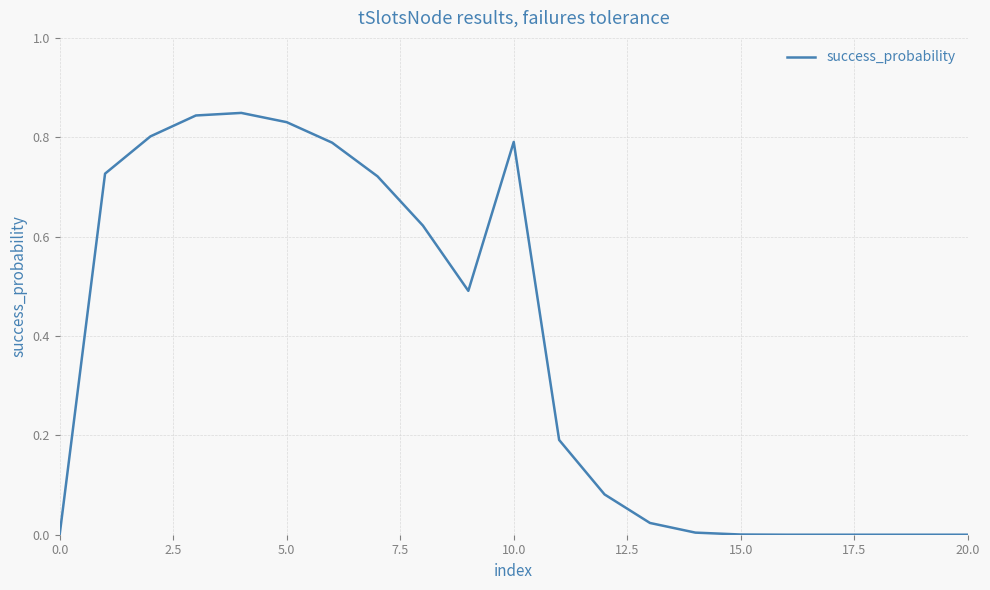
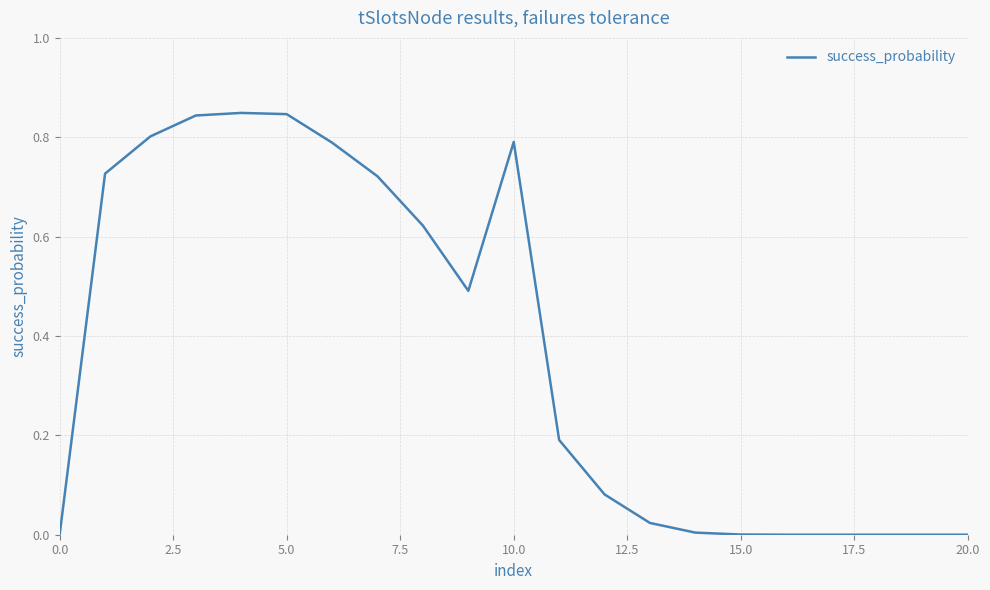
5.0: 0.83 -> 0.85
